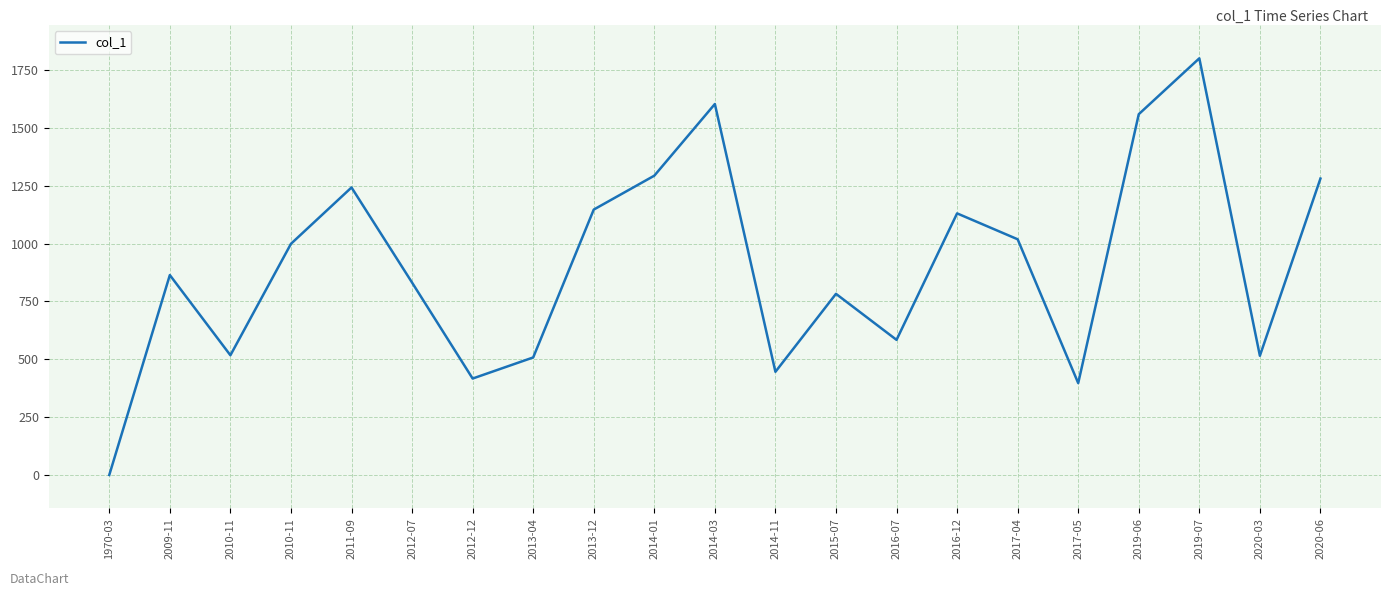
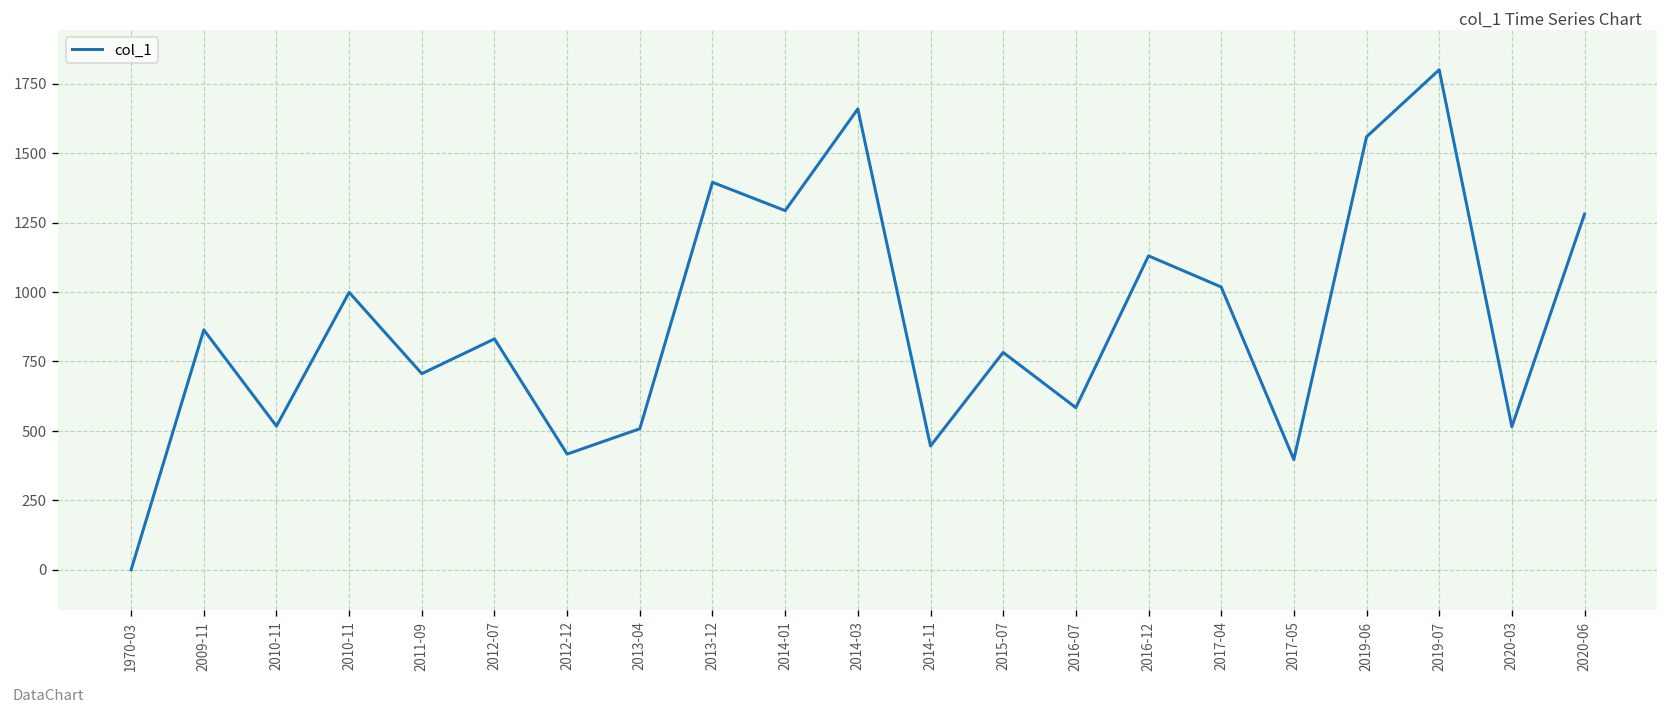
2011-09: 1240 -> 710
2013-12: 1150 -> 1400
2014-03: 1600 -> 1660
